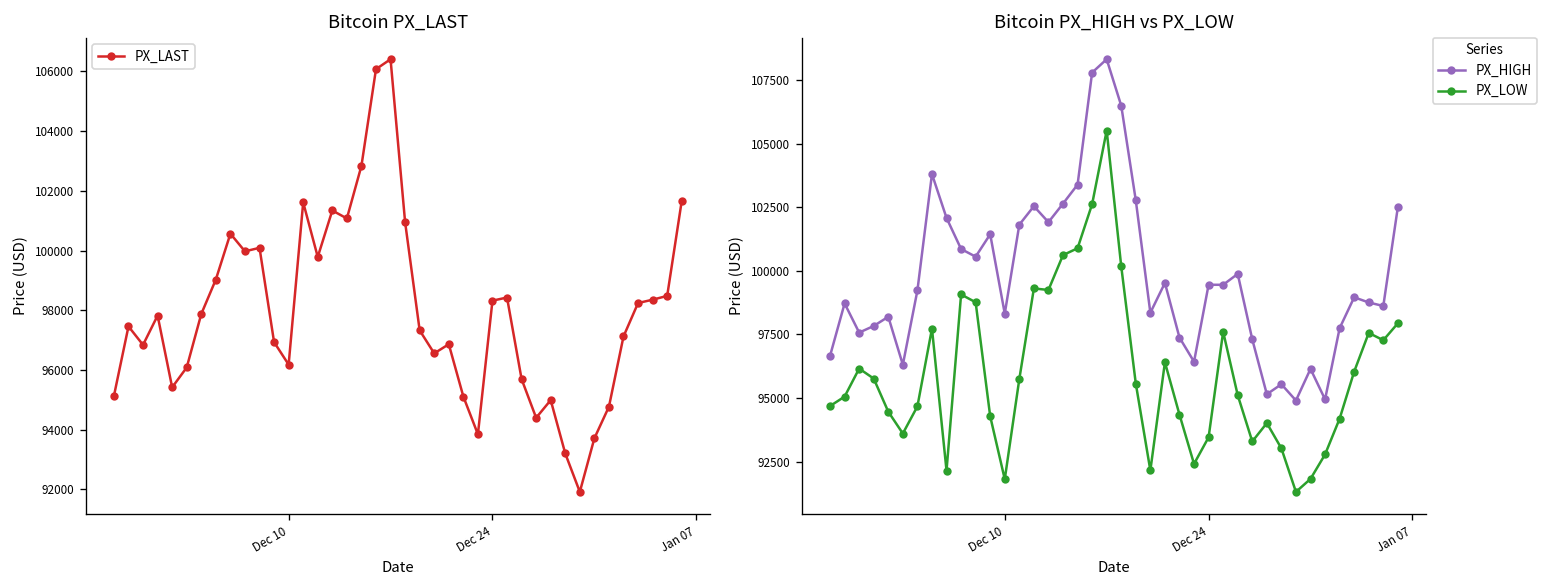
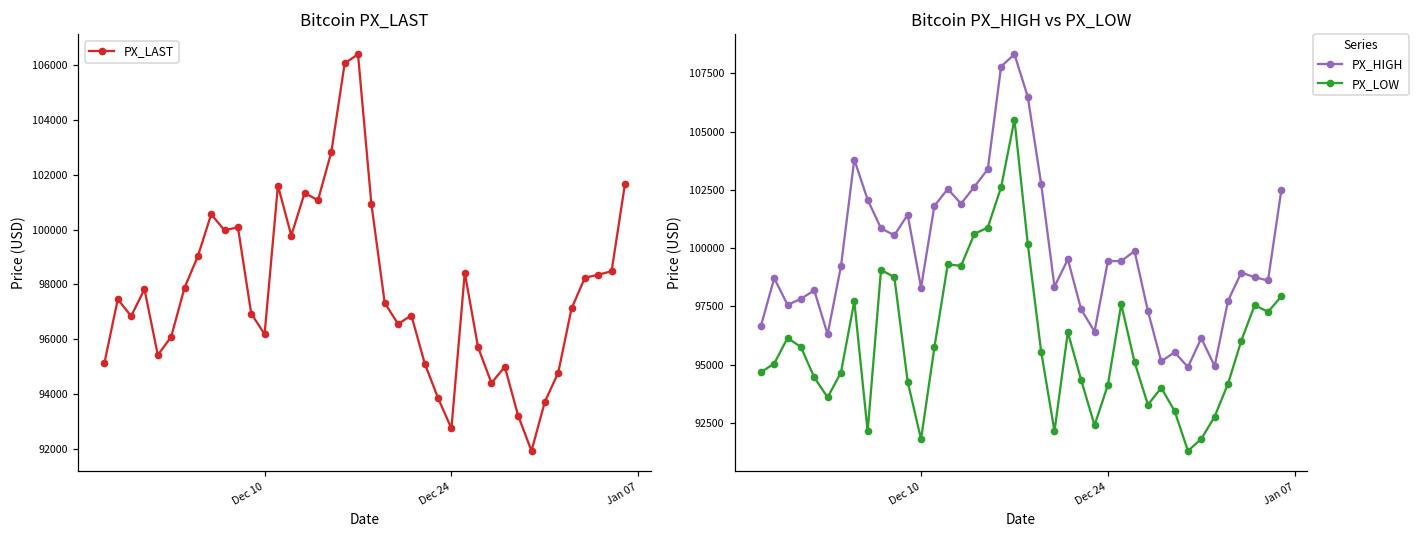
Bitcoin PX_LAST, Dec 24: 98300 -> 92700
Bitcoin PX_HIGH vs PX_LOW, PX_LOW, Dec 24: 93500 -> 94100
